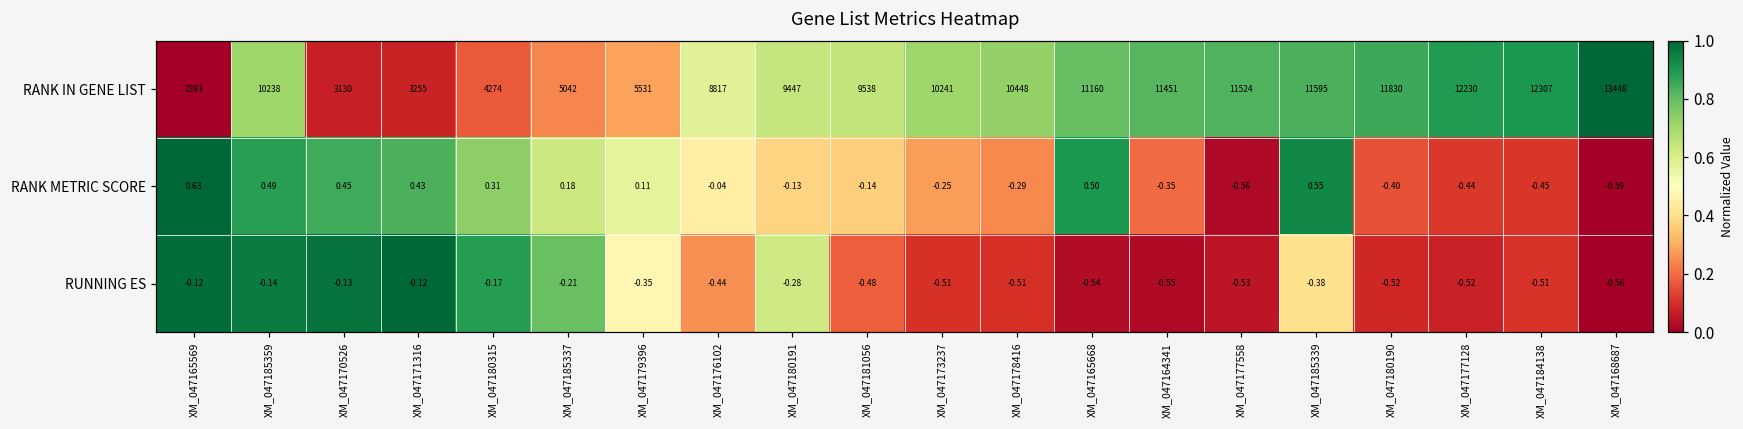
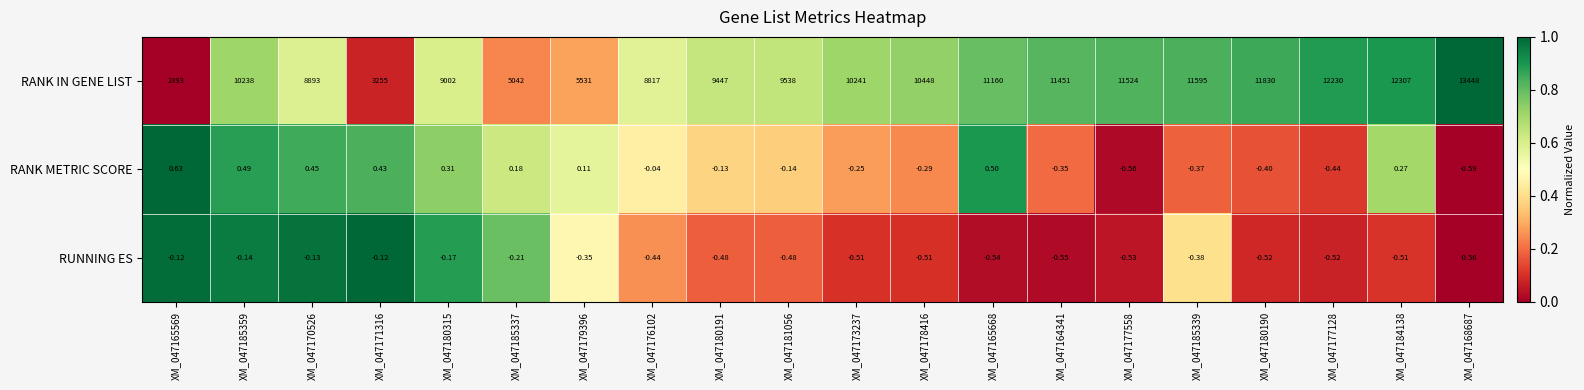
RANK IN GENE LIST, XM_047170526: 3130 -> 8893
RANK IN GENE LIST, XM_047180315: 4274 -> 9002
RANK METRIC SCORE, XM_047185339: 0.55 -> -0.37
RANK METRIC SCORE, XM_047184138: -0.45 -> 0.27
RUNNING ES, XM_047180191: -0.28 -> -0.48
